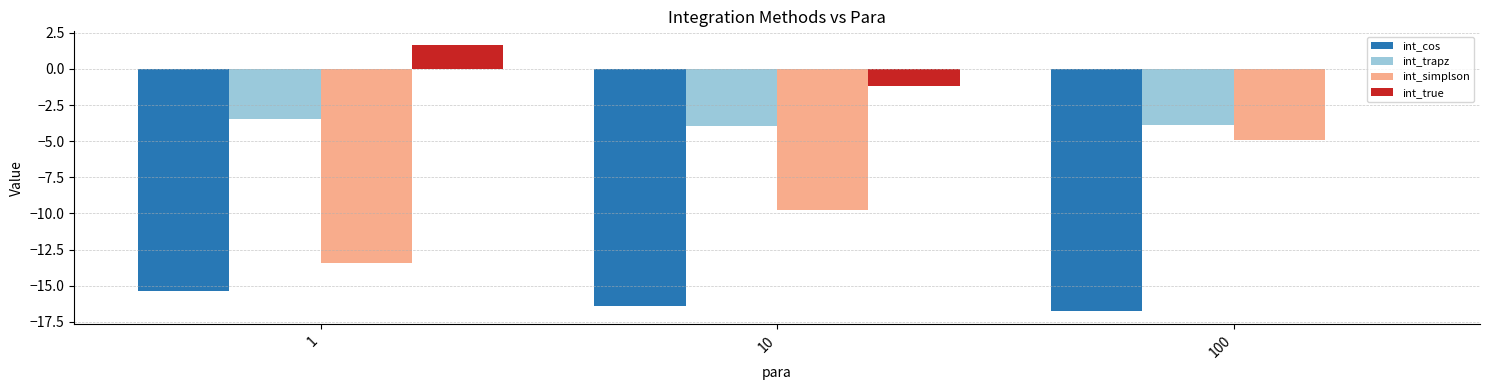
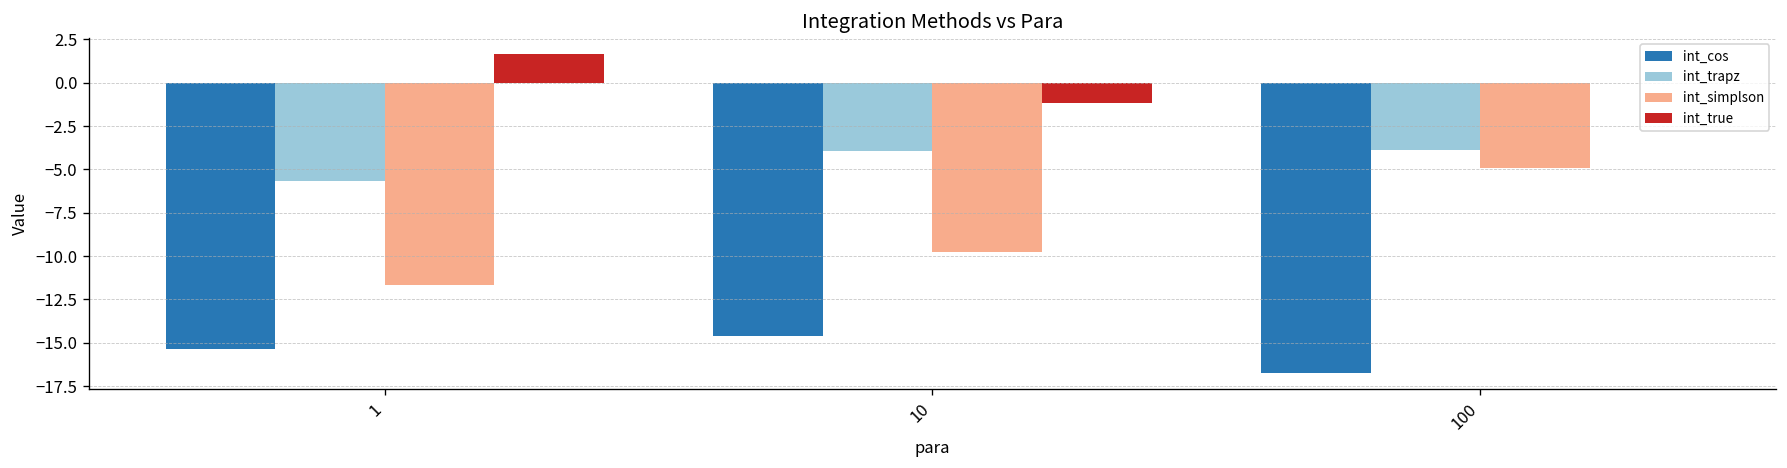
int_trapz, 1: -3.4 -> -5.7
int_simplson, 1: -13.4 -> -11.7
int_cos, 10: -16.4 -> -14.6
